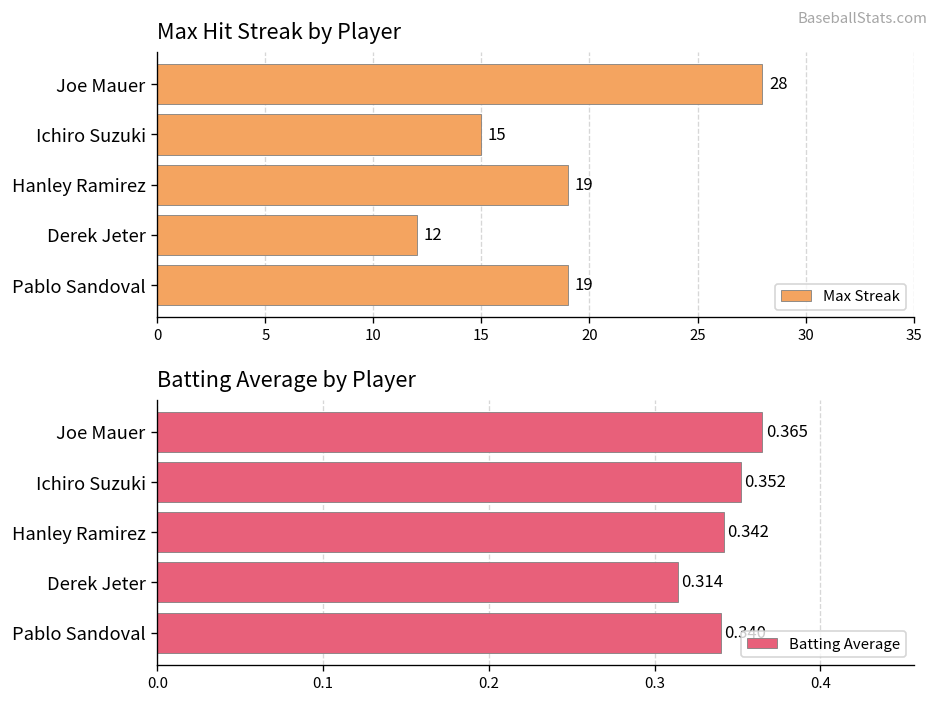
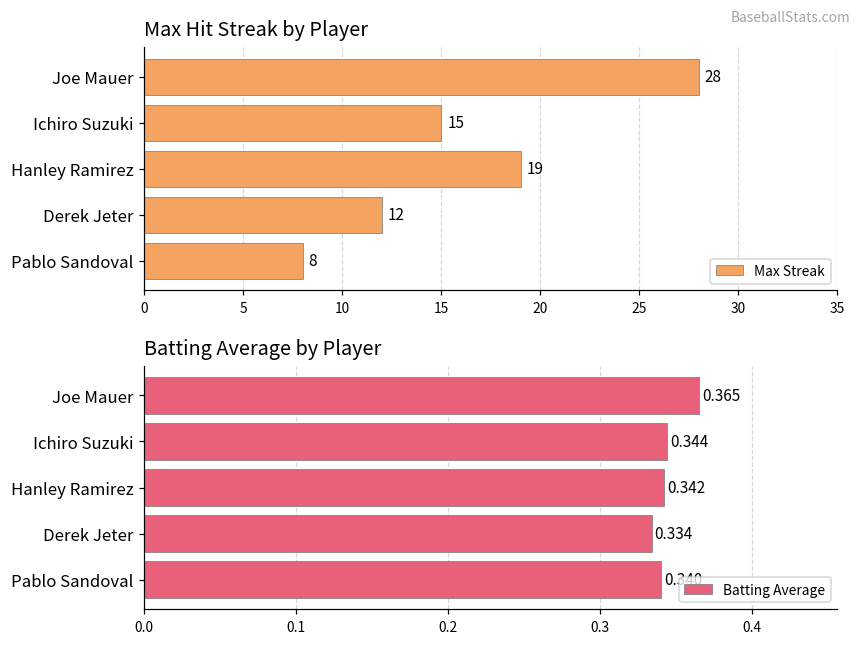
Max Hit Streak by Player, Pablo Sandoval: 19 -> 8
Batting Average by Player, Ichiro Suzuki: 0.352 -> 0.344
Batting Average by Player, Derek Jeter: 0.314 -> 0.334
